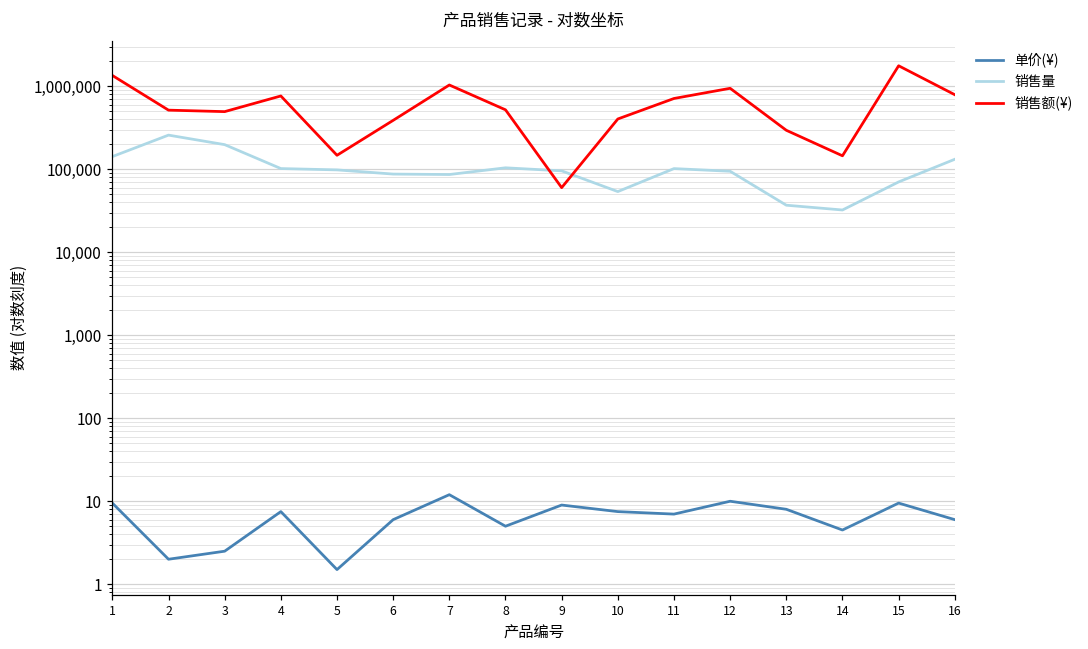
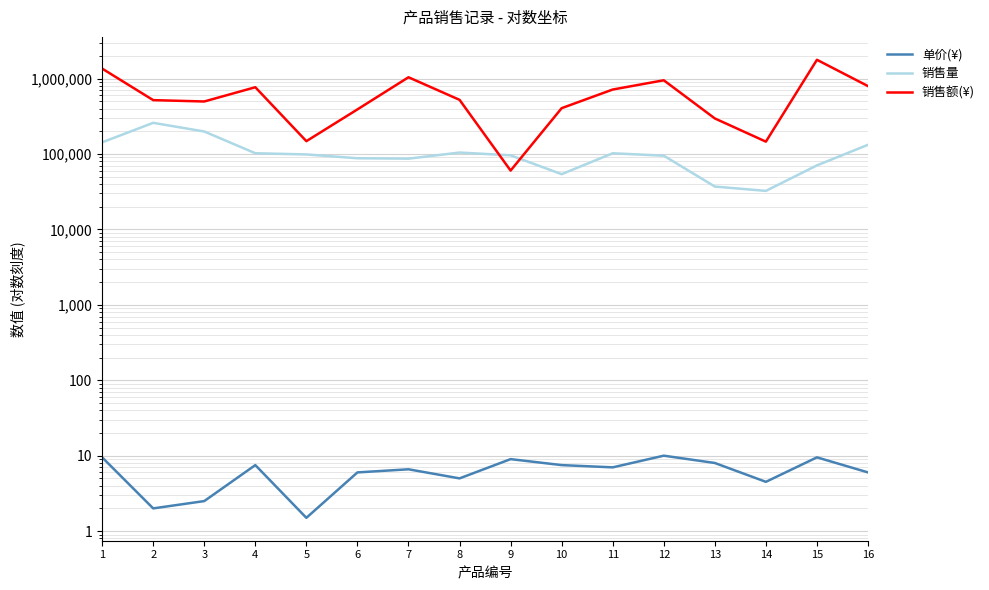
单价(¥), 7: 12 -> 7
